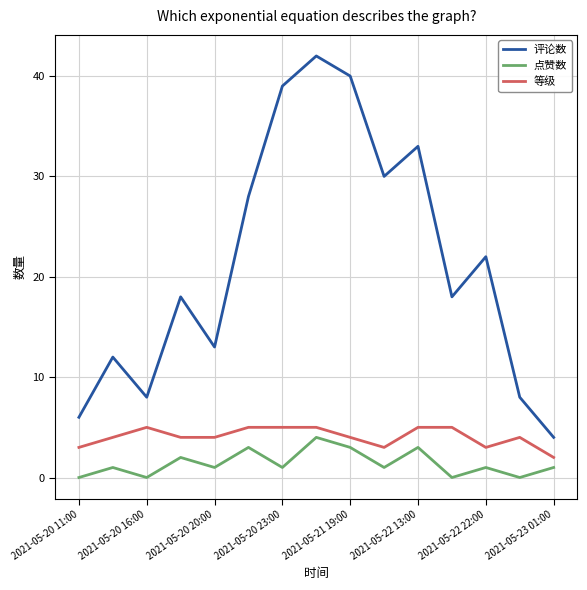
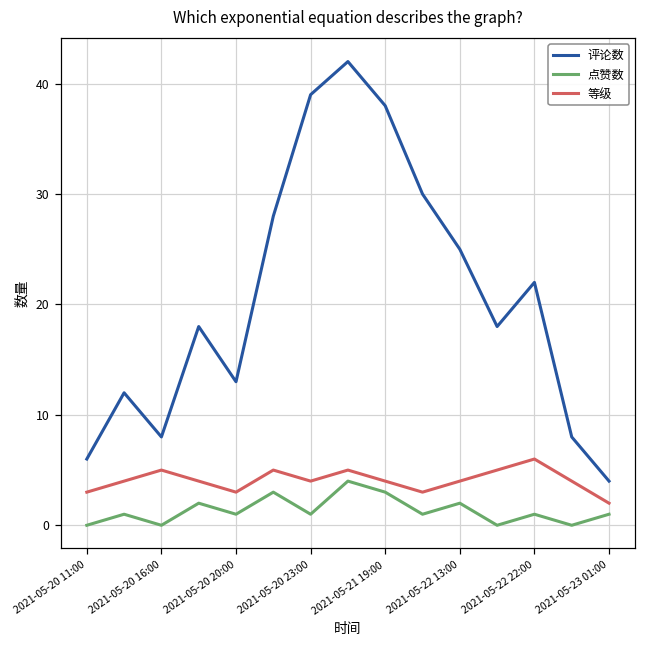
等级, 2021-05-20 20:00: 4 -> 3
等级, 2021-05-20 23:00: 5 -> 4
评论数, 2021-05-21 19:00: 40 -> 38
评论数, 2021-05-22 13:00: 33 -> 25
点赞数, 2021-05-22 13:00: 3 -> 2
等级, 2021-05-22 13:00: 5 -> 4
等级, 2021-05-22 22:00: 3 -> 6
